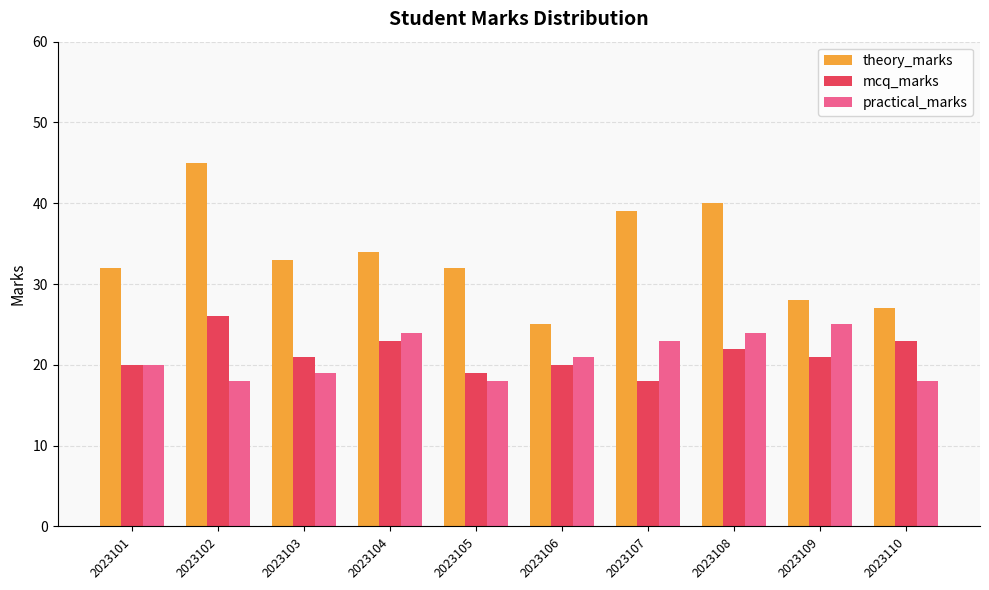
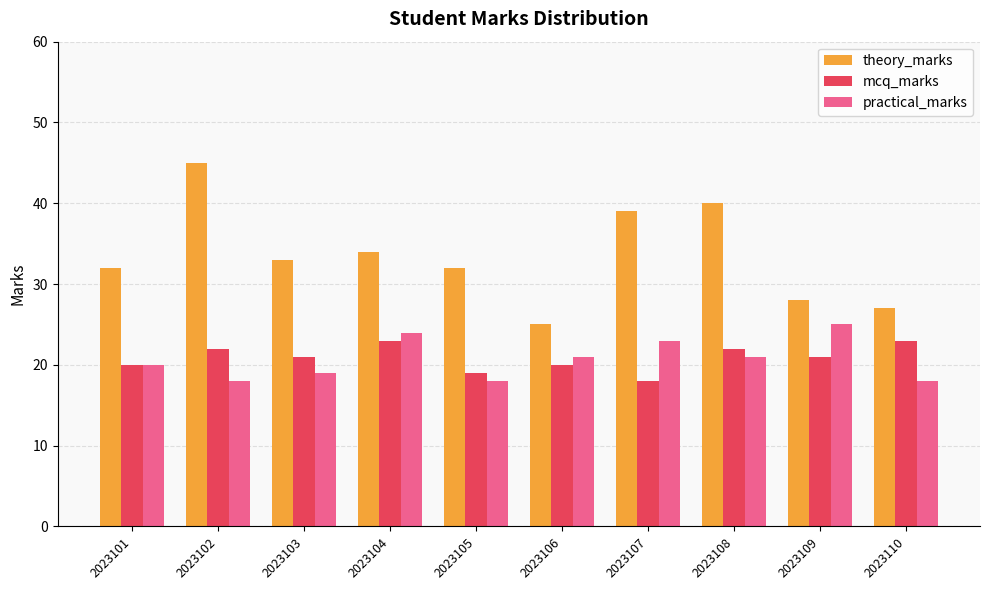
mcq_marks, 2023102: 26 -> 22
practical_marks, 2023108: 24 -> 21
